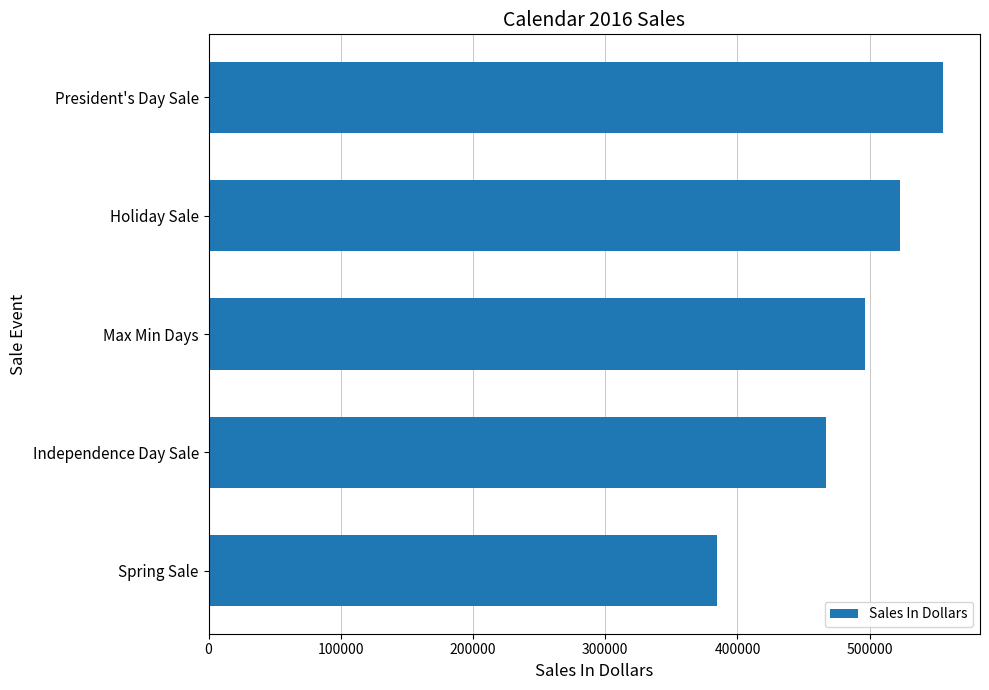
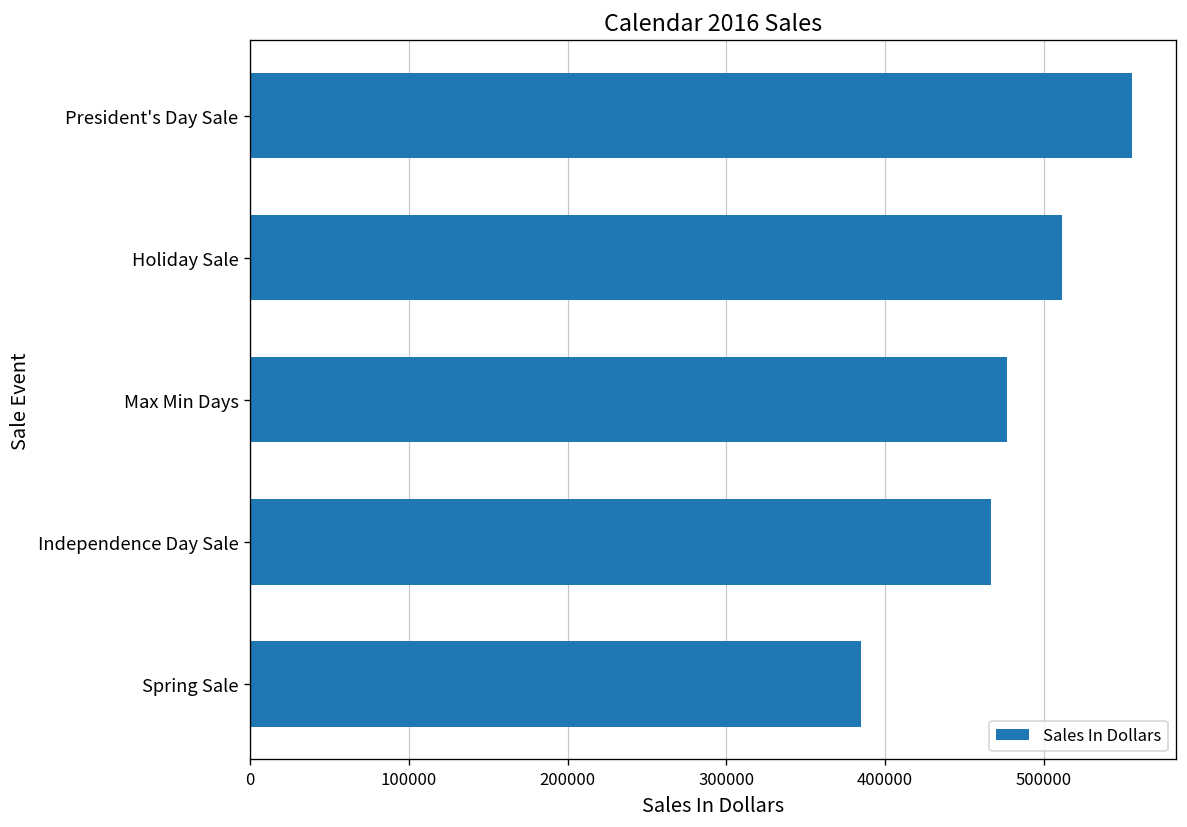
Holiday Sale: 523000 -> 512000
Max Min Days: 496000 -> 477000
